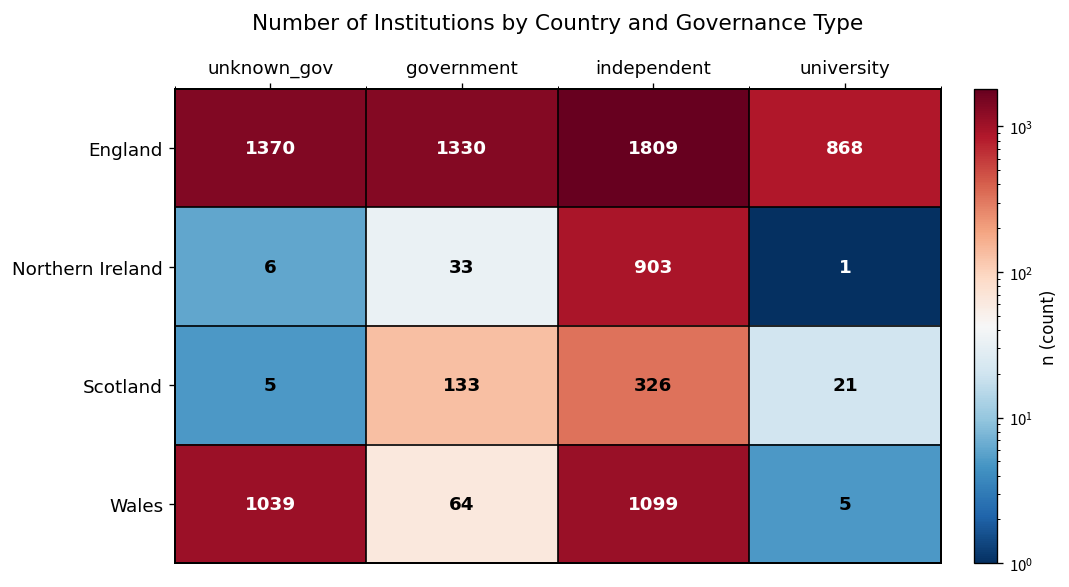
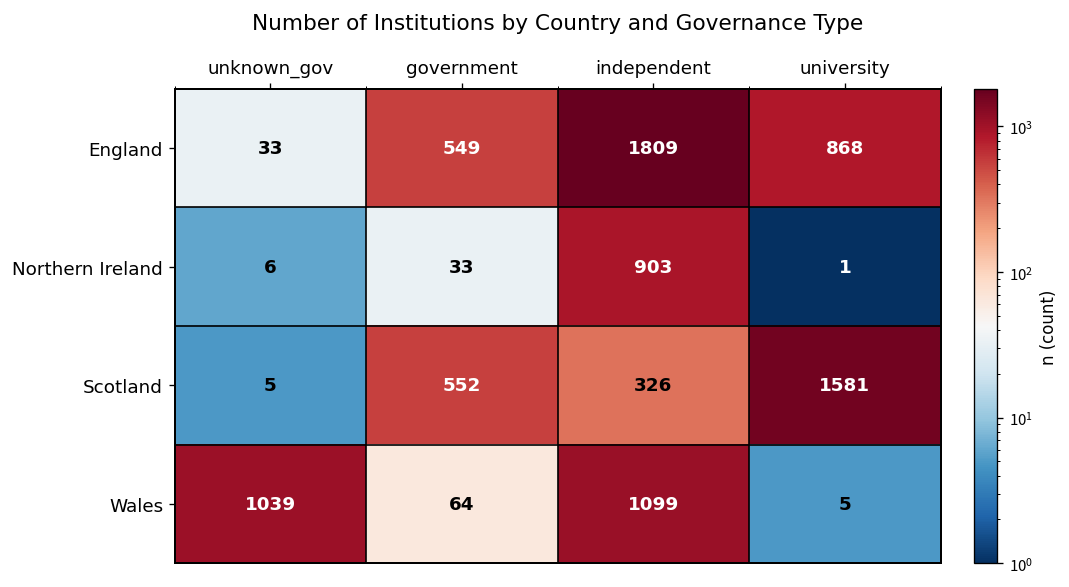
England, unknown_gov: 1370 -> 33
England, government: 1330 -> 549
Scotland, government: 133 -> 552
Scotland, university: 21 -> 1581
